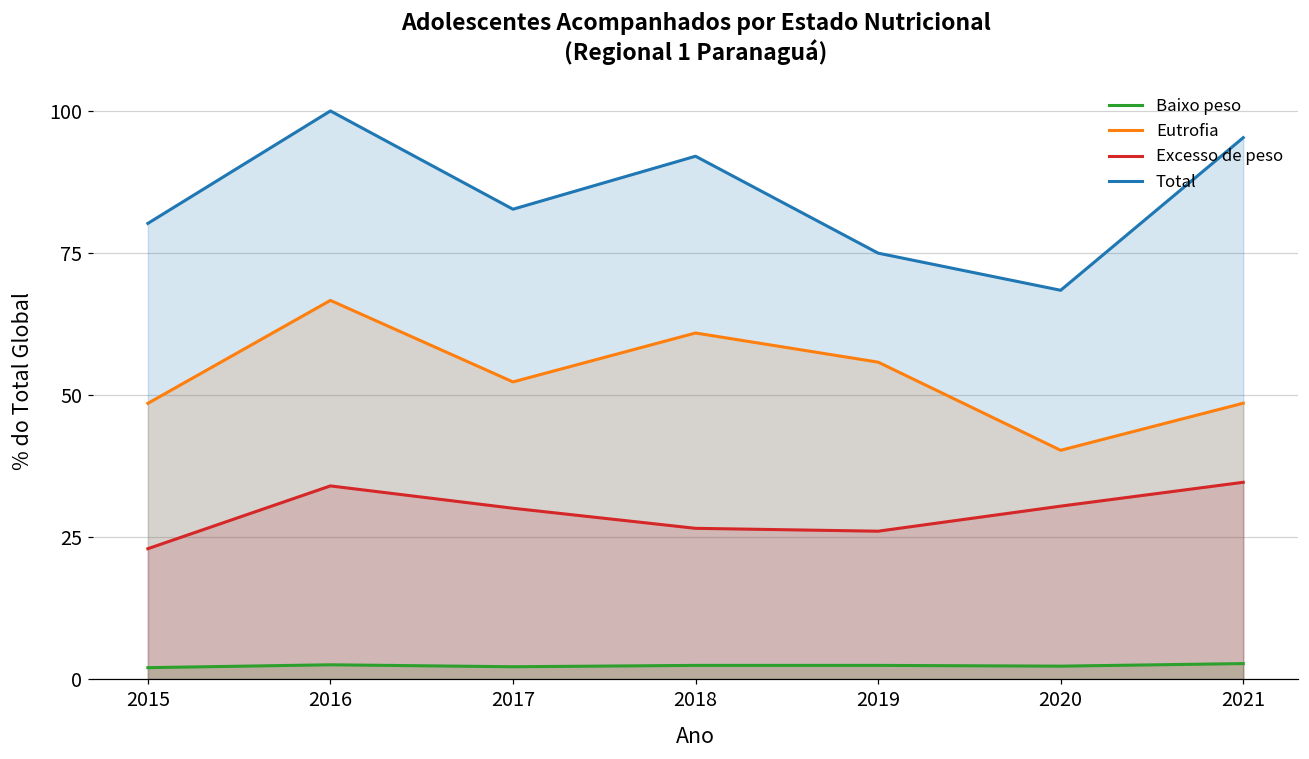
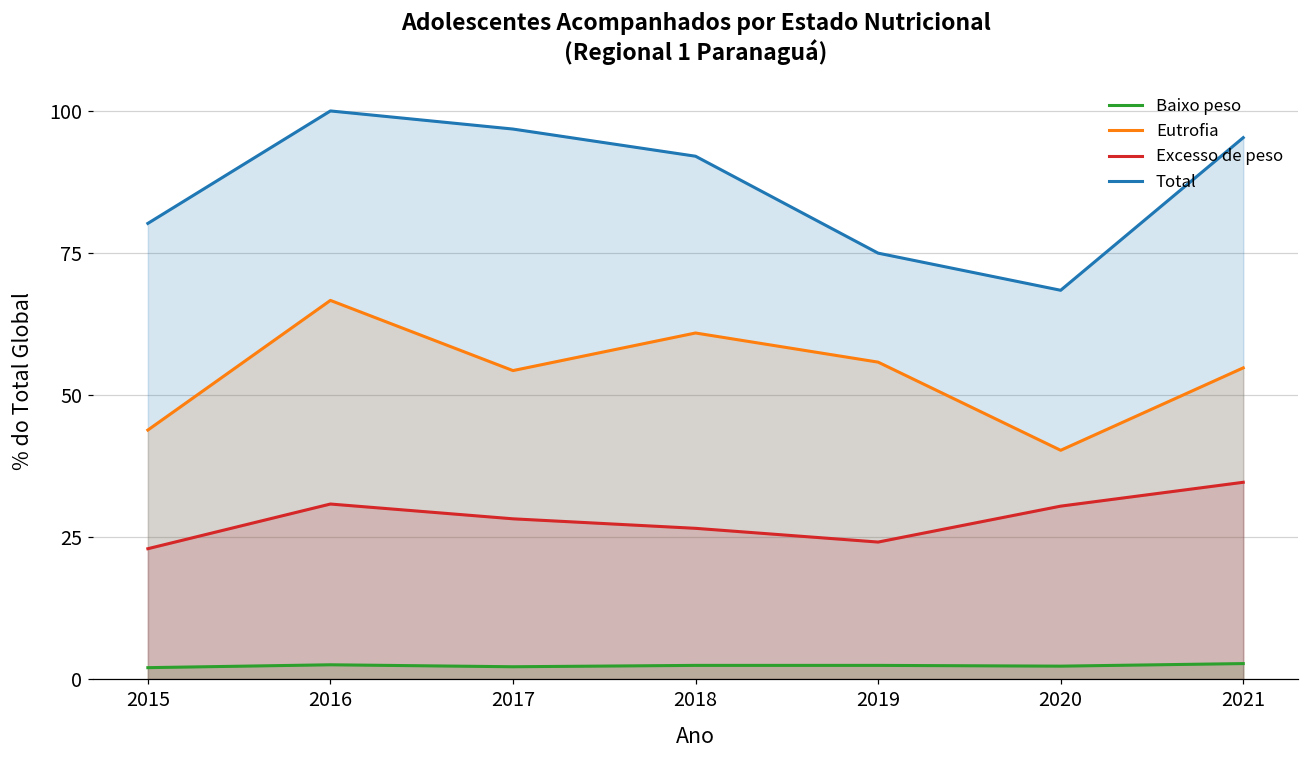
Eutrofia, 2015: 49 -> 44
Excesso de peso, 2016: 34 -> 31
Eutrofia, 2017: 52 -> 54
Excesso de peso, 2017: 30 -> 28
Total, 2017: 83 -> 97
Excesso de peso, 2019: 26 -> 24
Eutrofia, 2021: 49 -> 55
